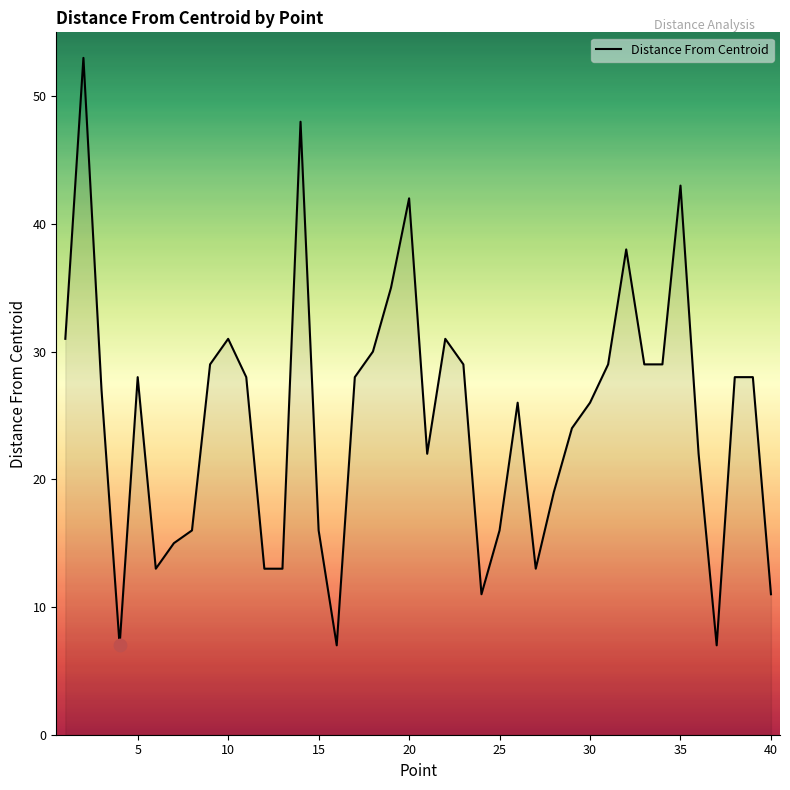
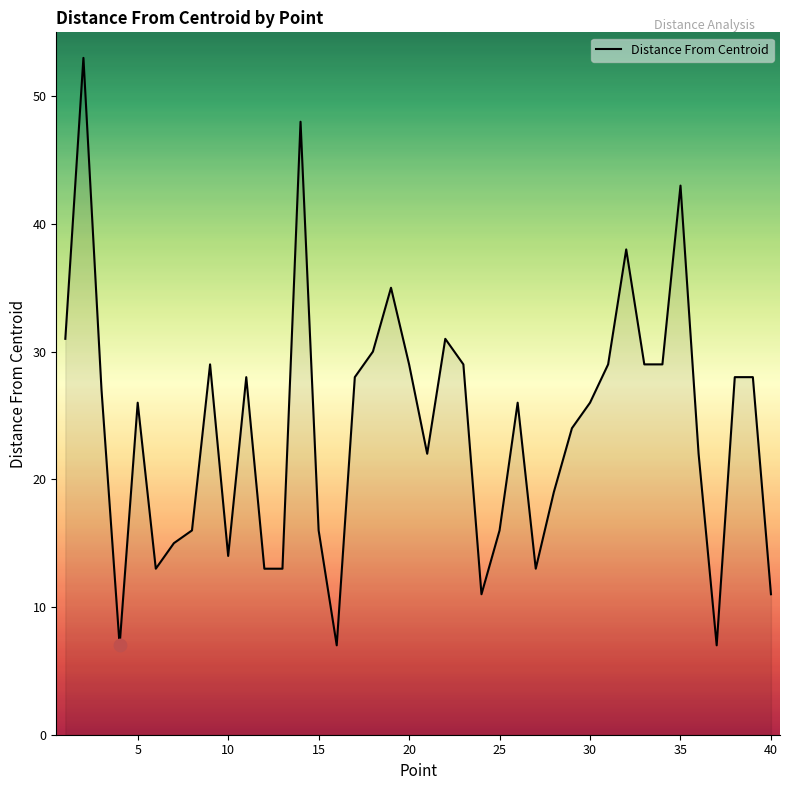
Distance From Centroid, 5: 28 -> 26
Distance From Centroid, 10: 31 -> 14
Distance From Centroid, 20: 42 -> 29
